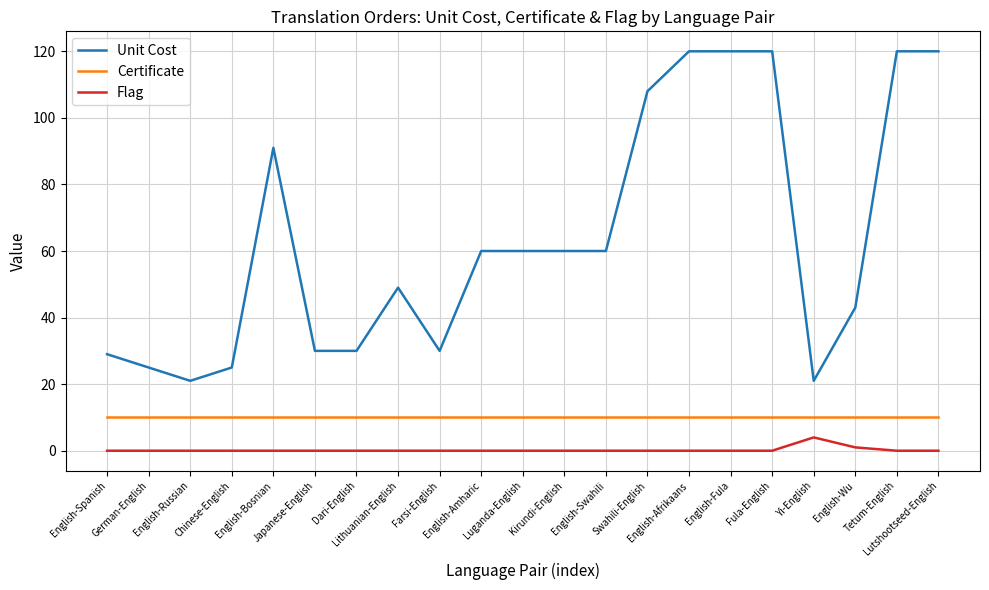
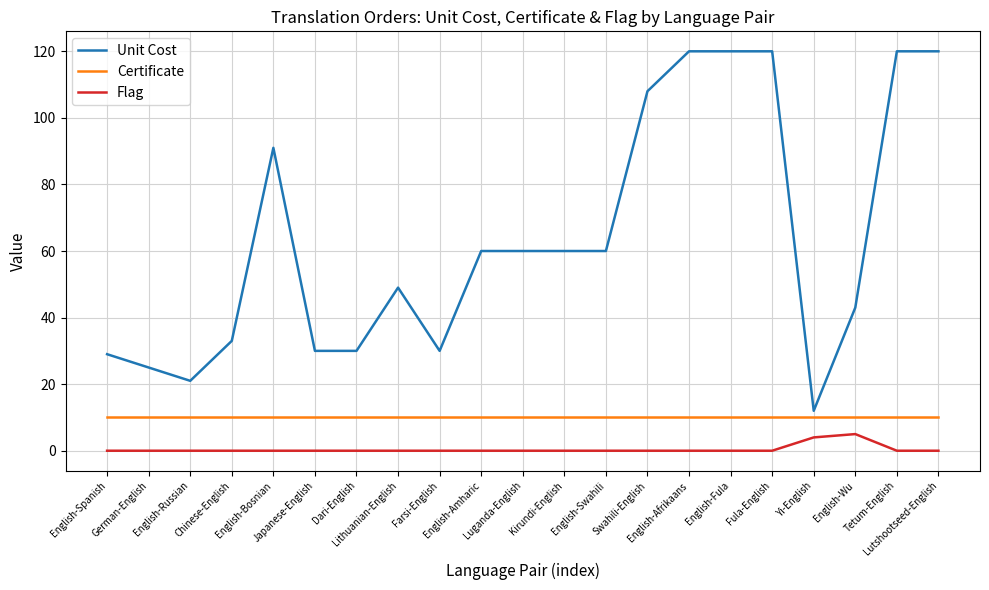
Unit Cost, Chinese-English: 25 -> 33
Unit Cost, Yi-English: 21 -> 12
Flag, English-Wu: 1 -> 5
